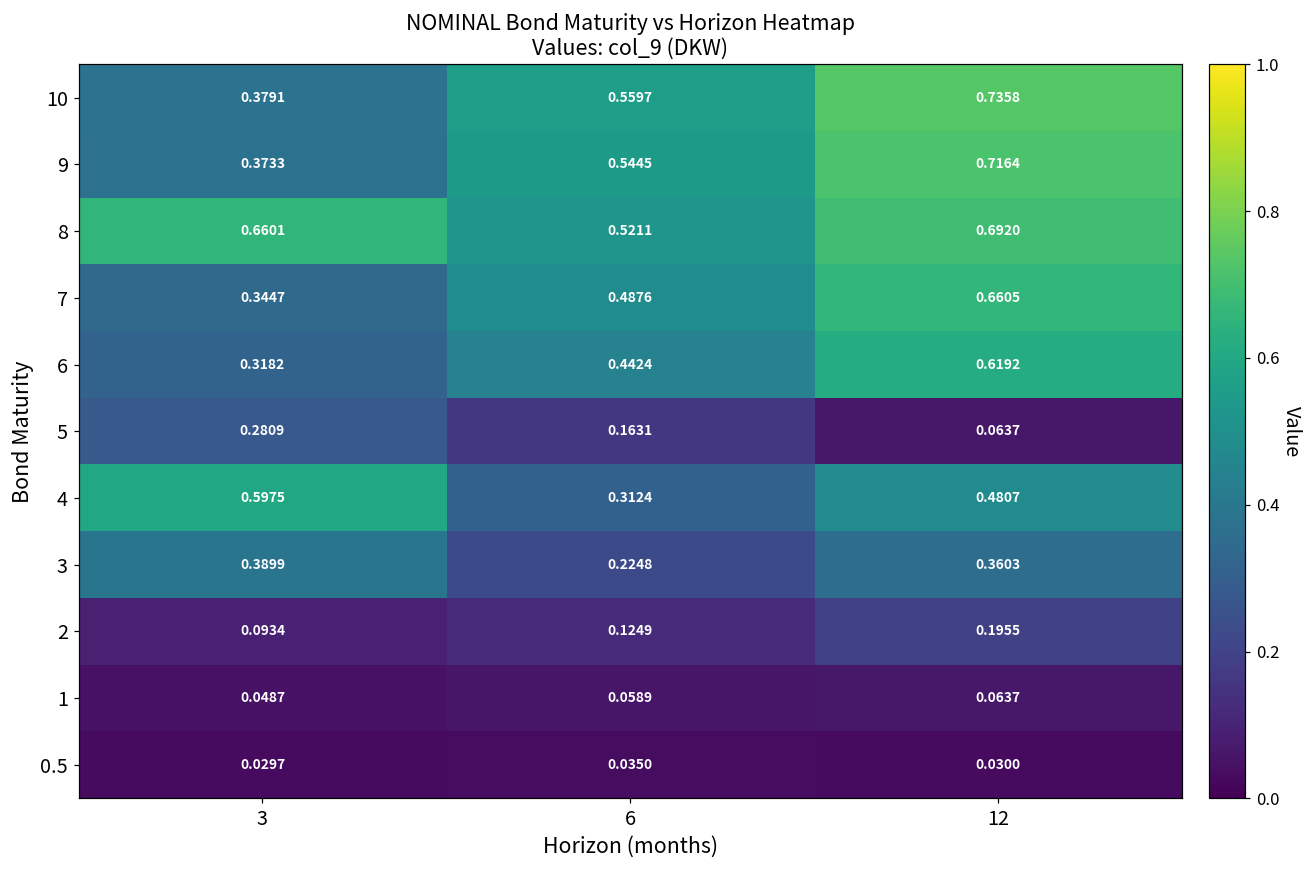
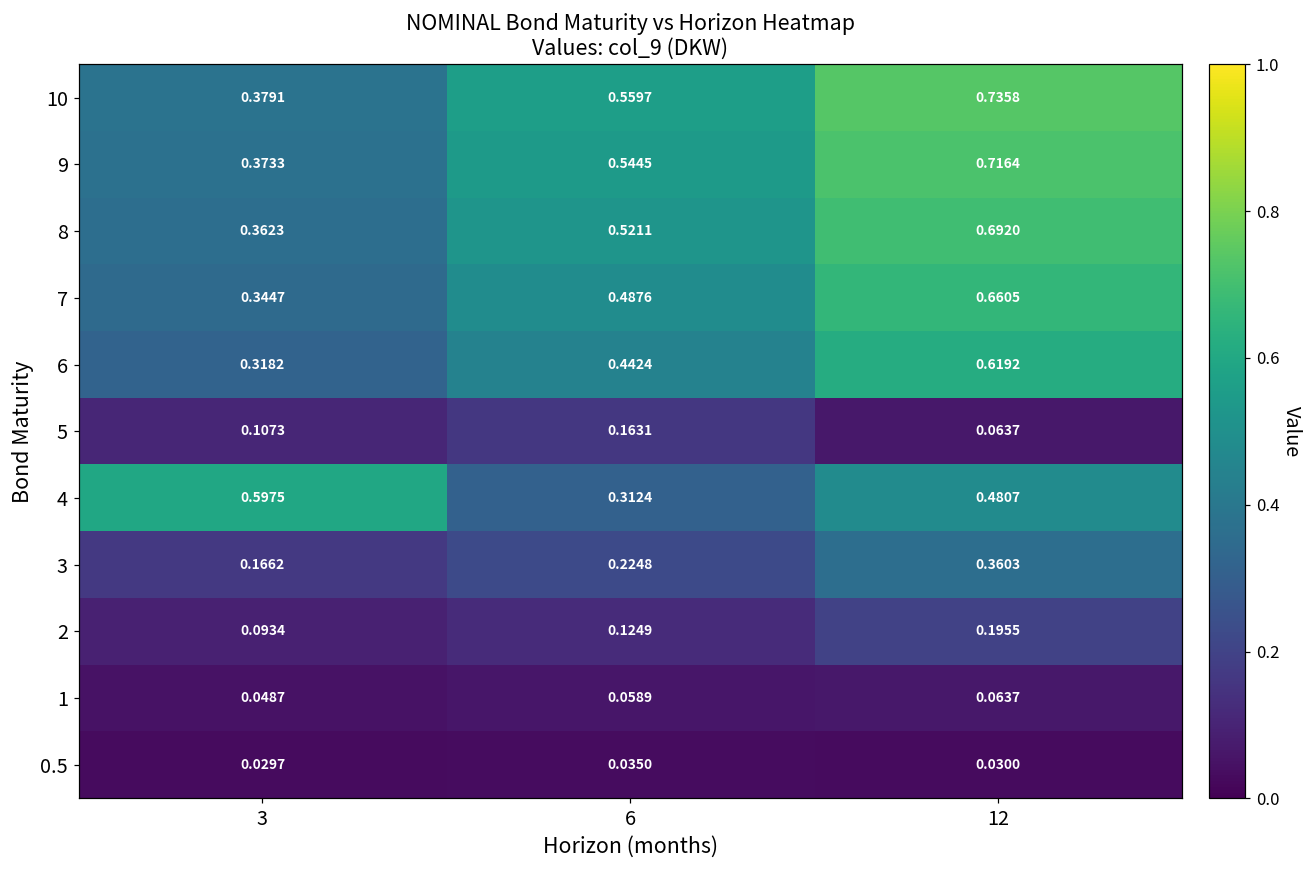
8, 3: 0.6601 -> 0.3623
5, 3: 0.2809 -> 0.1073
3, 3: 0.3899 -> 0.1662
